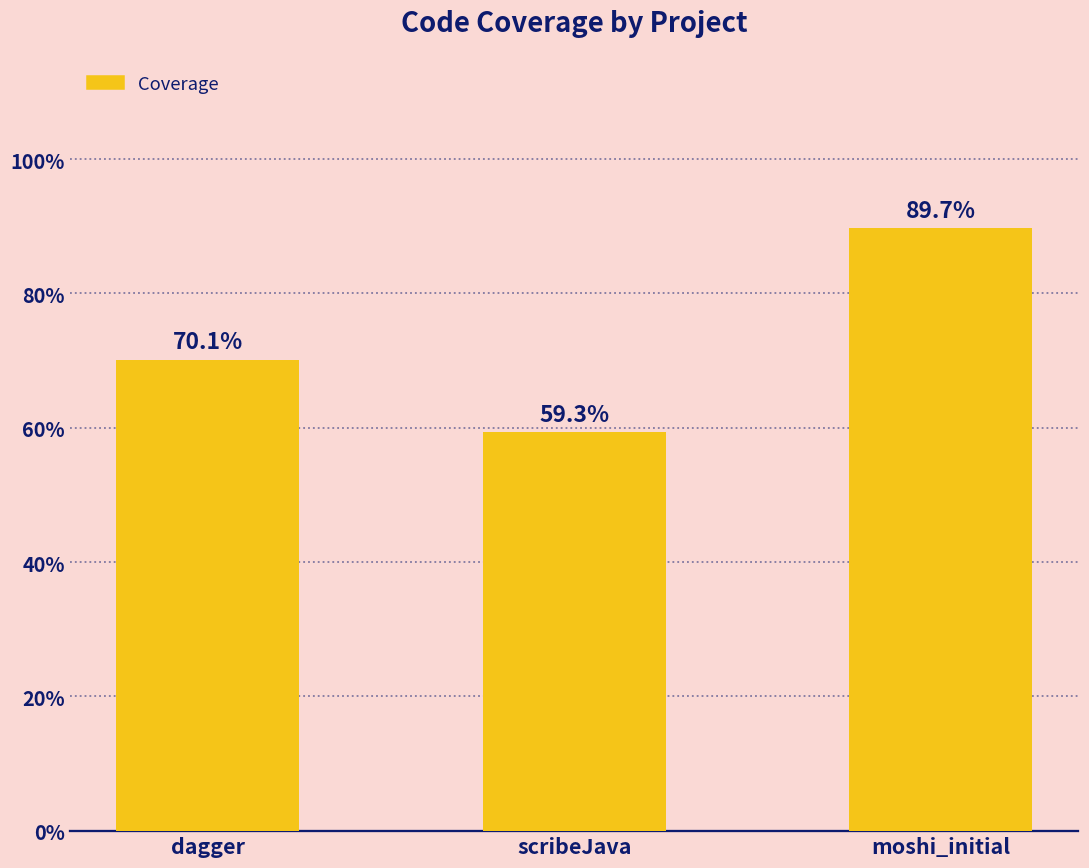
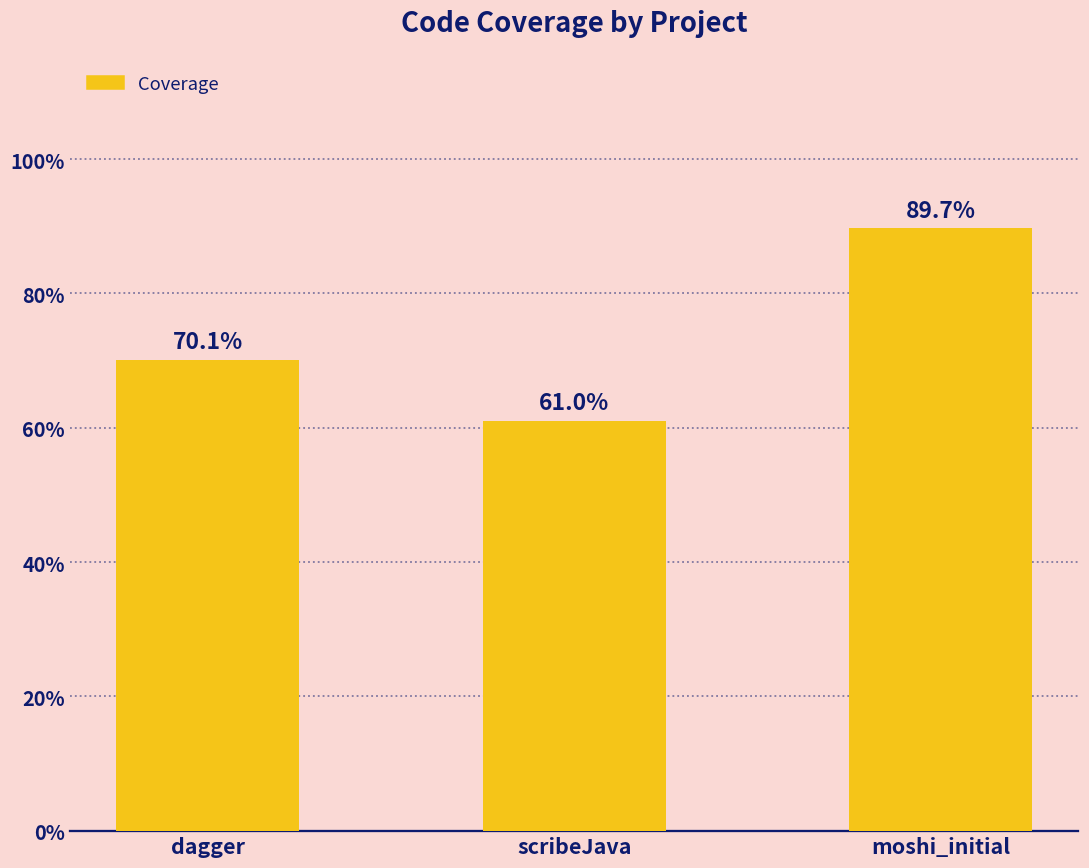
scribeJava: 59.3% -> 61.0%
